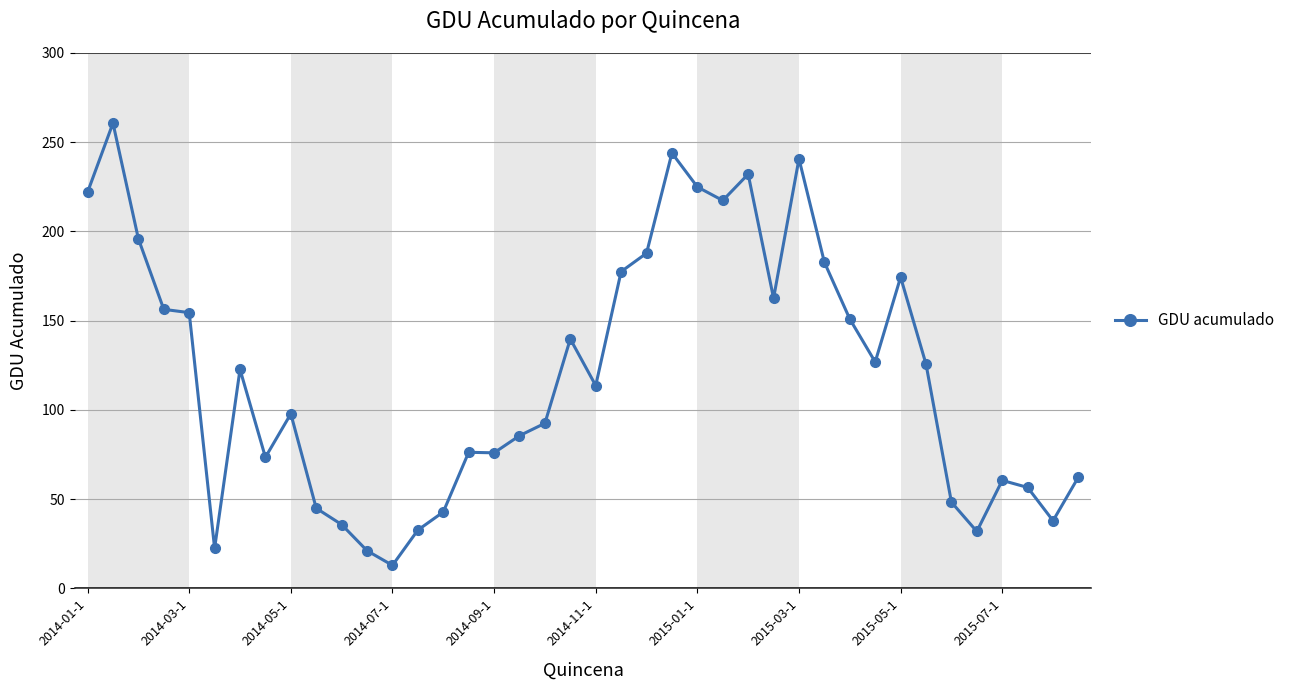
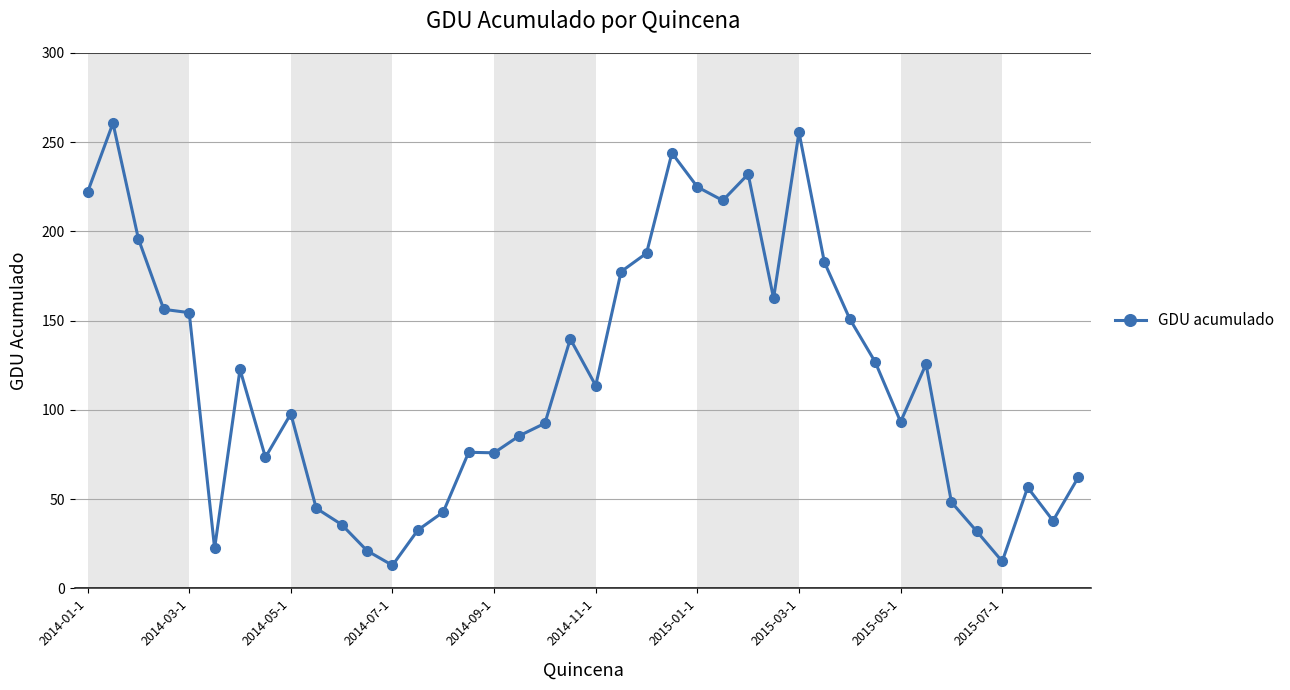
2015-03-1: 241 -> 256
2015-05-1: 174 -> 93
2015-07-1: 61 -> 15
